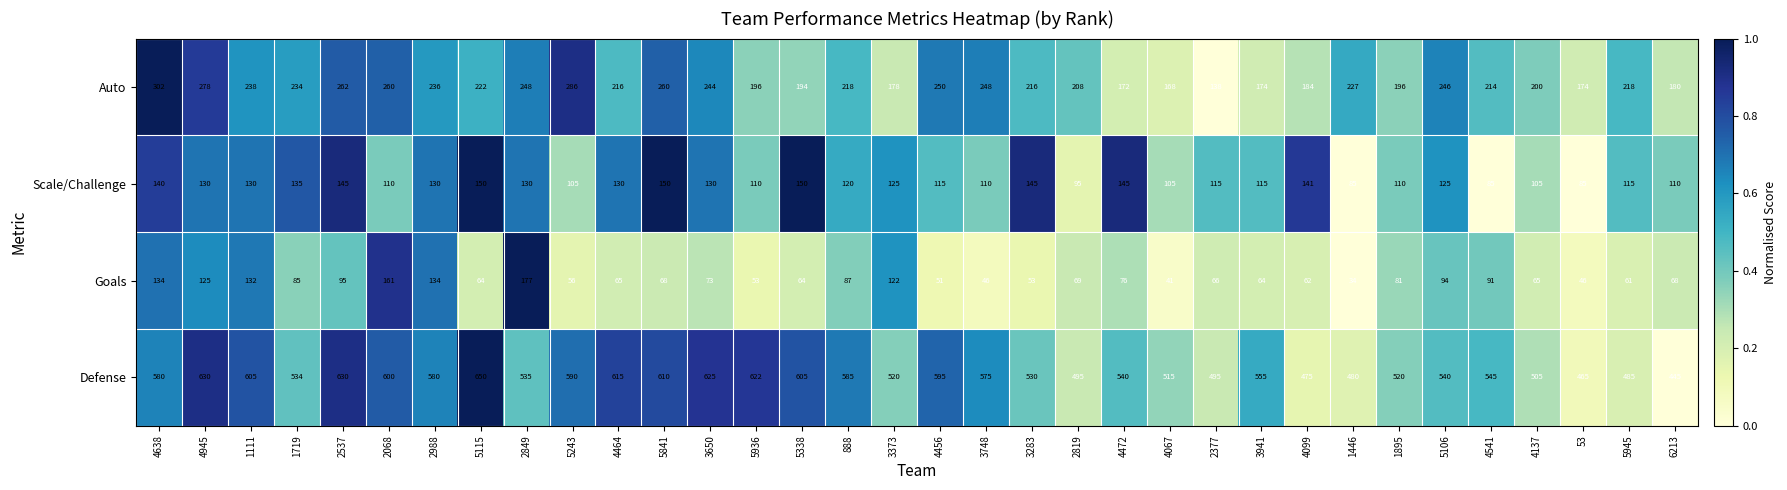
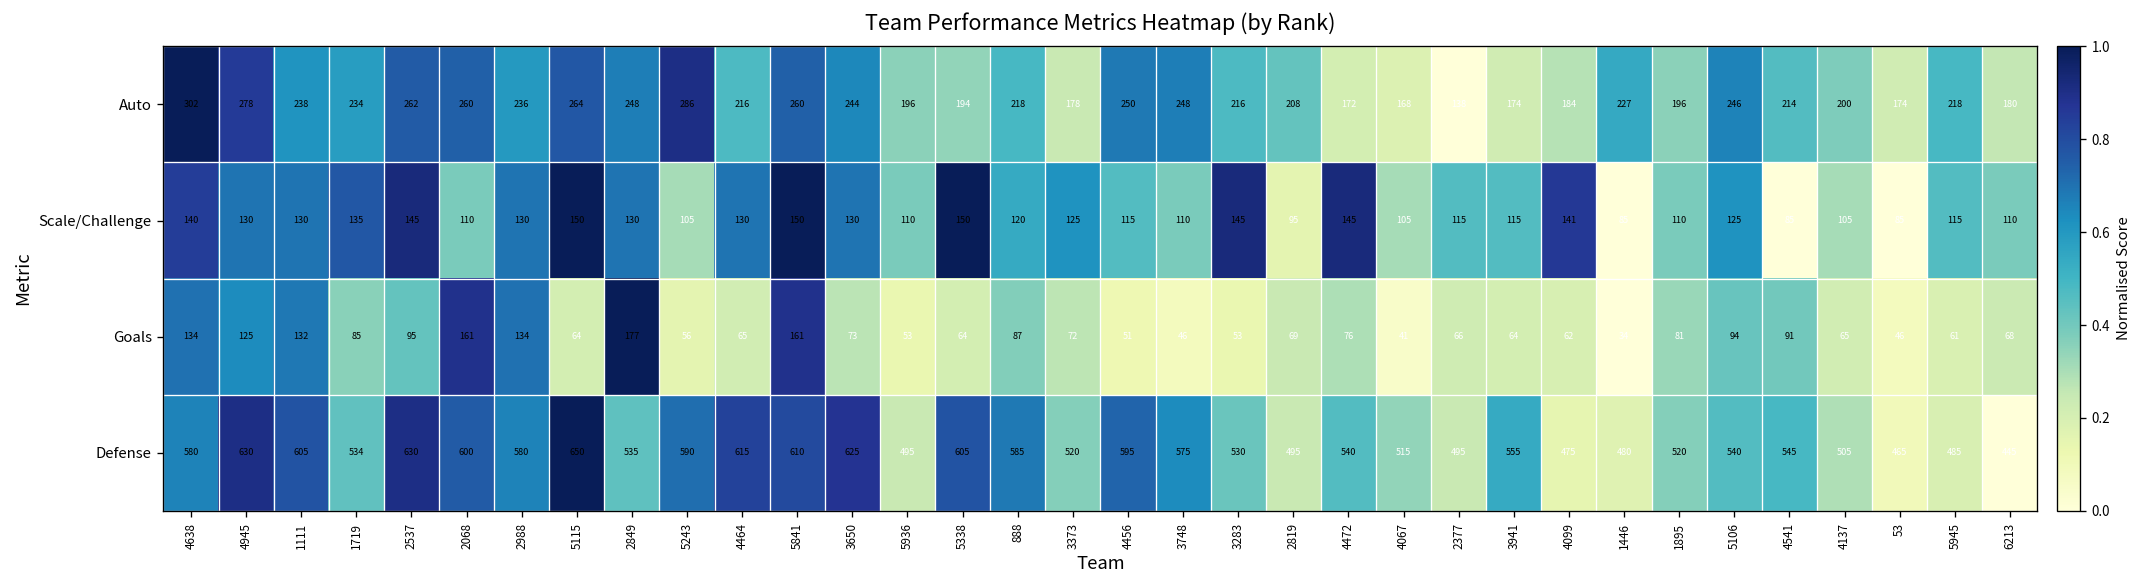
Auto, 5115: 222 -> 264
Goals, 5841: 68 -> 161
Goals, 3373: 122 -> 72
Defense, 5936: 622 -> 495
